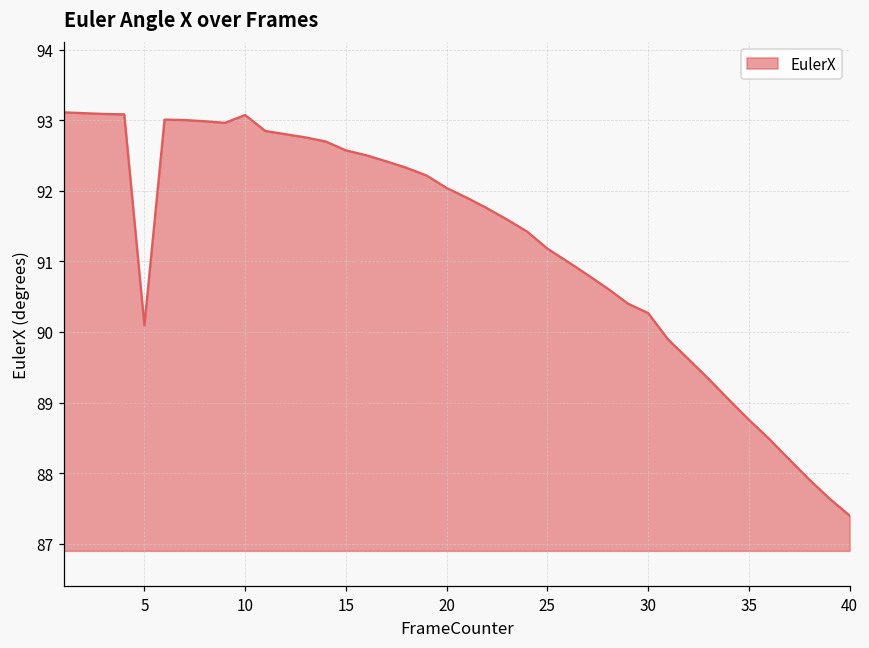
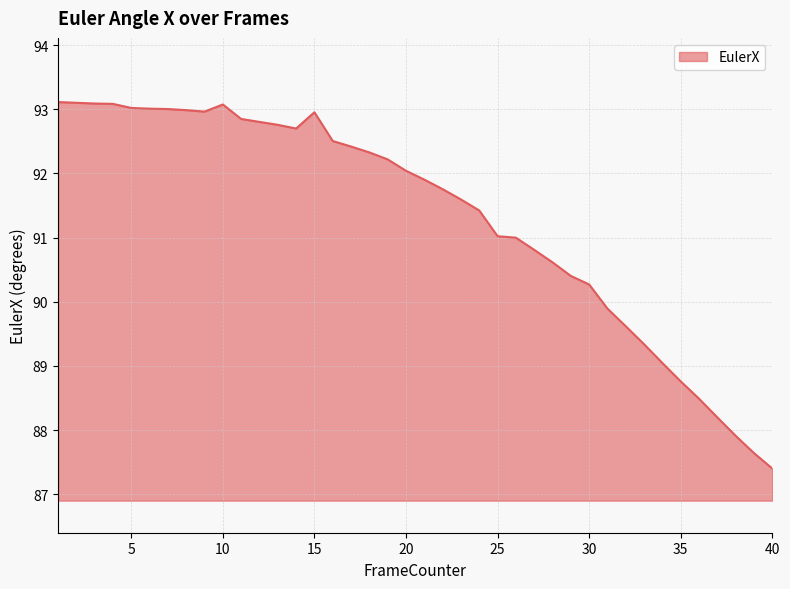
5: 90.1 -> 93.0
15: 92.6 -> 93.0
25: 91.2 -> 91.0
